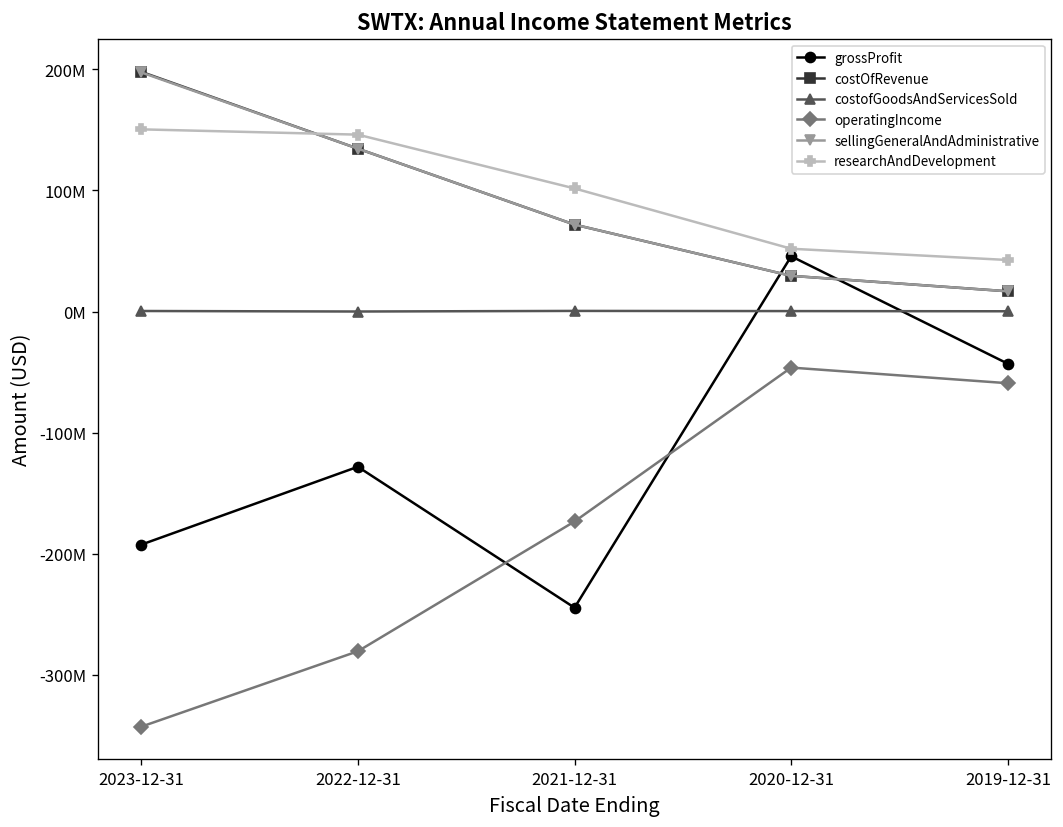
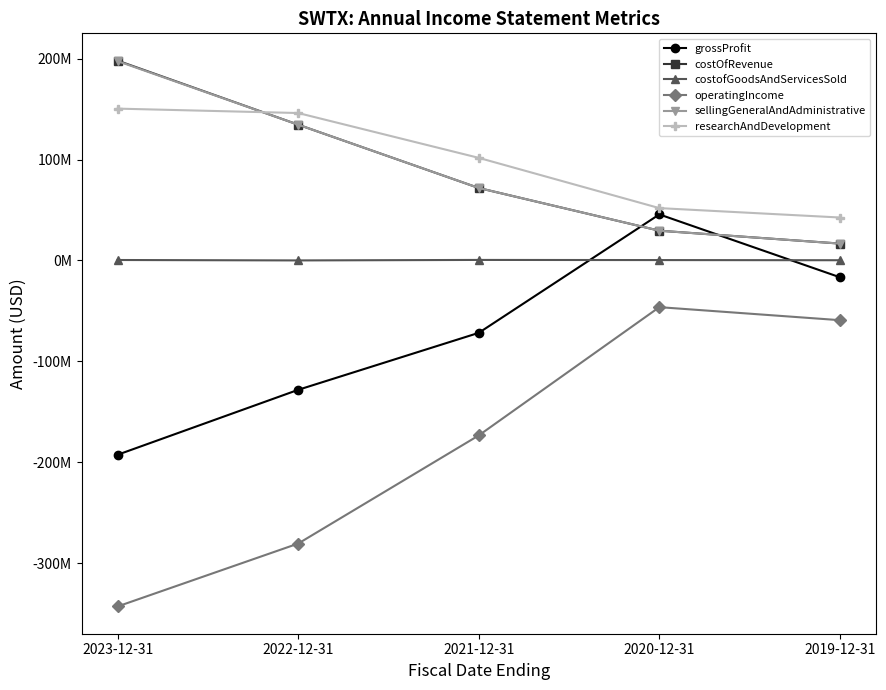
grossProfit, 2021-12-31: -245000000 -> -72000000
grossProfit, 2019-12-31: -43000000 -> -17000000
